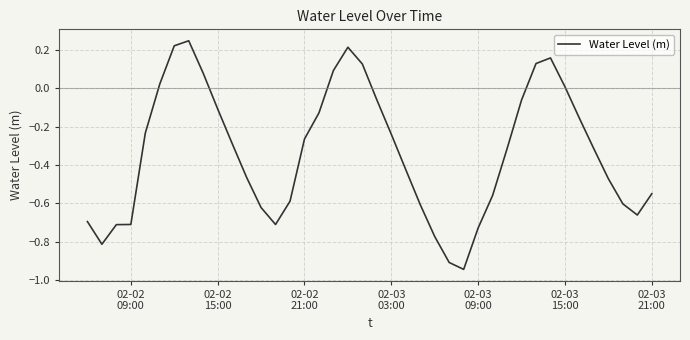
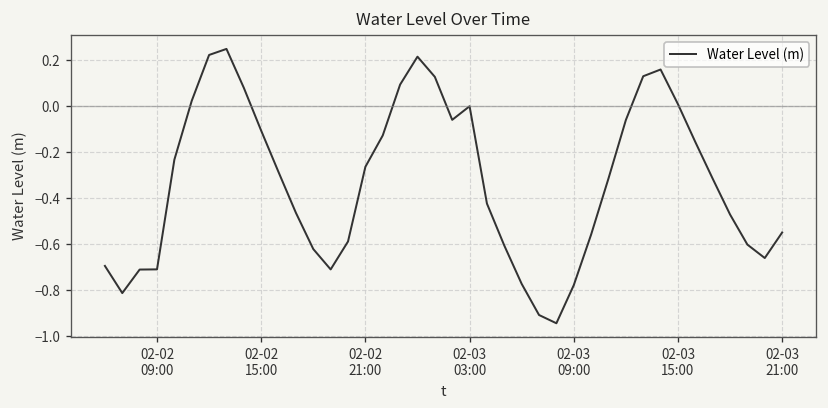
02-03 03:00: -0.24 -> 0.00
02-03 09:00: -0.73 -> -0.78
